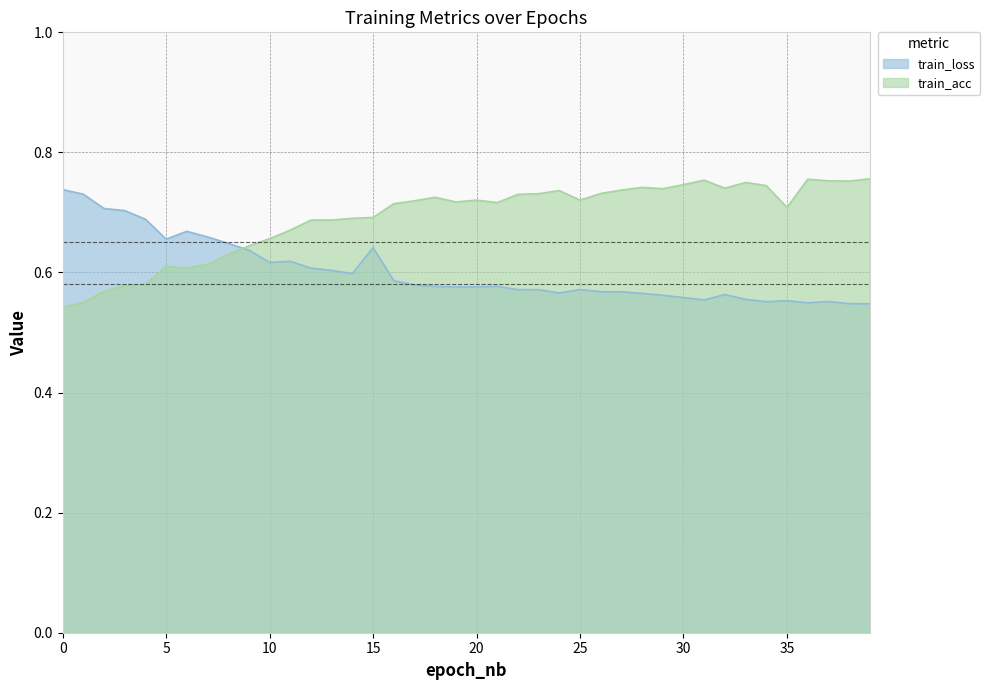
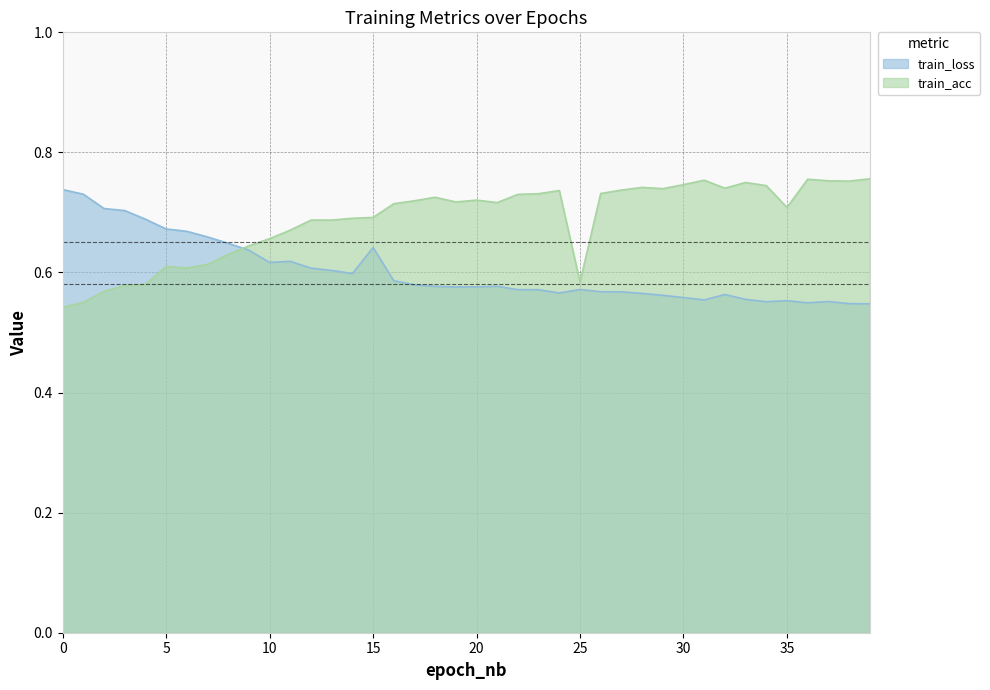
train_loss, 5: 0.66 -> 0.67
train_acc, 25: 0.72 -> 0.58
